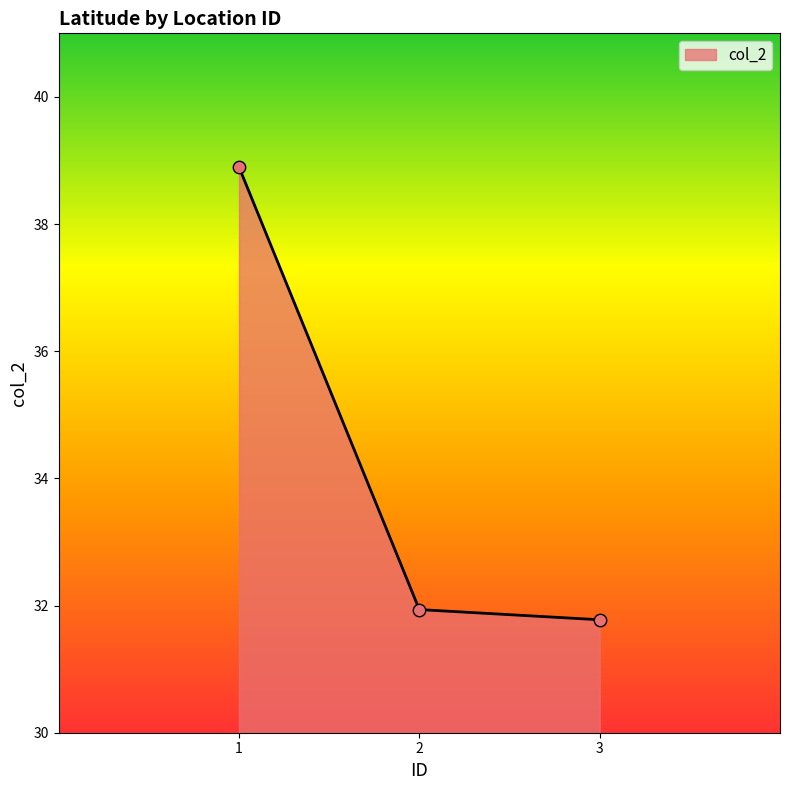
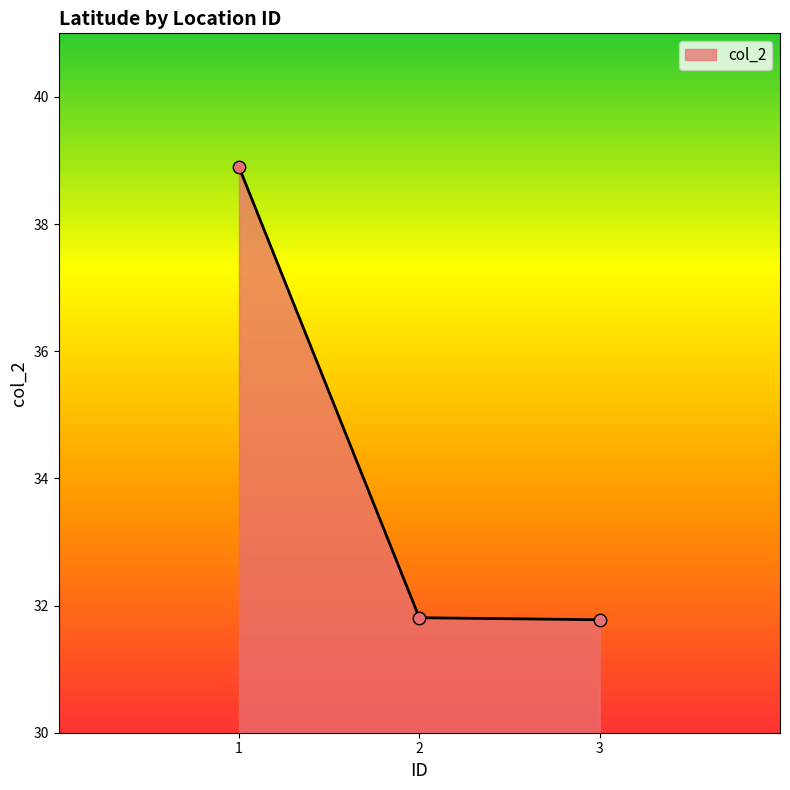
2: 31.9 -> 31.8
